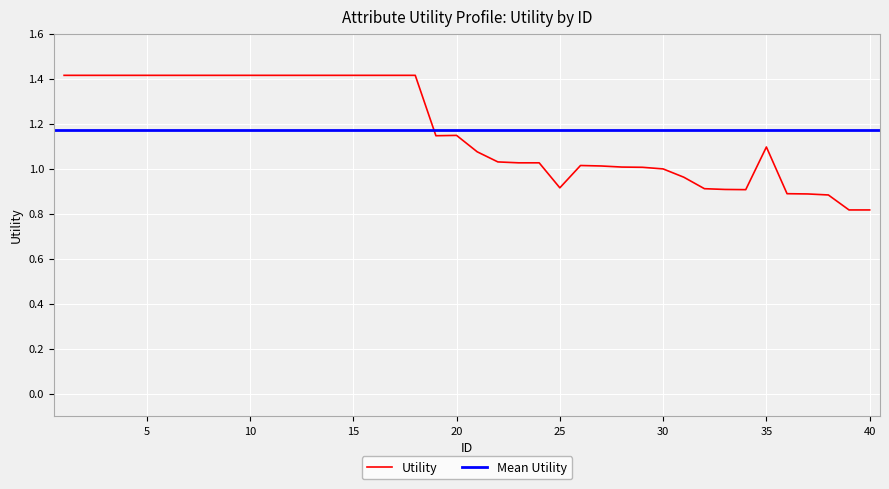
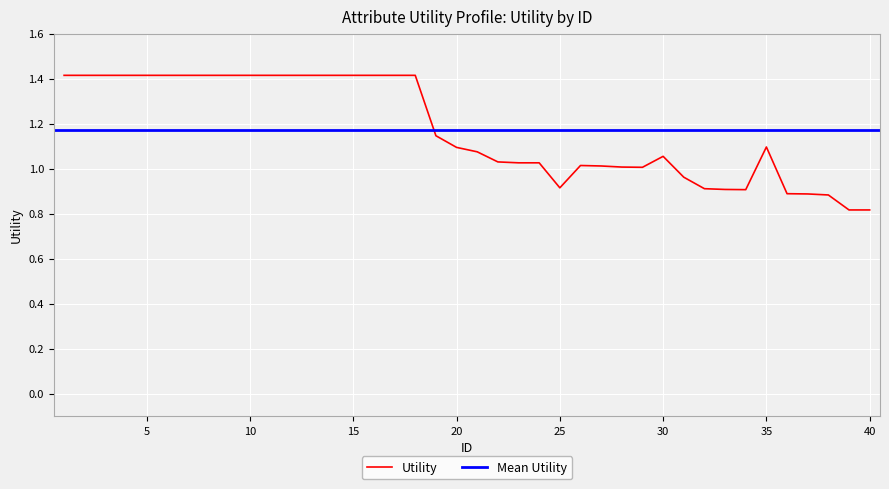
20: 1.15 -> 1.09
30: 1.00 -> 1.05
